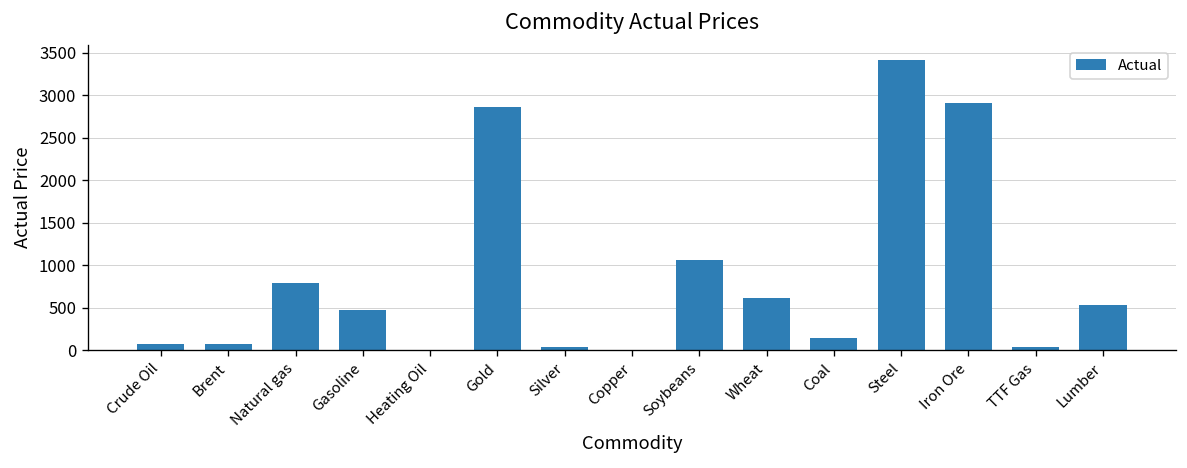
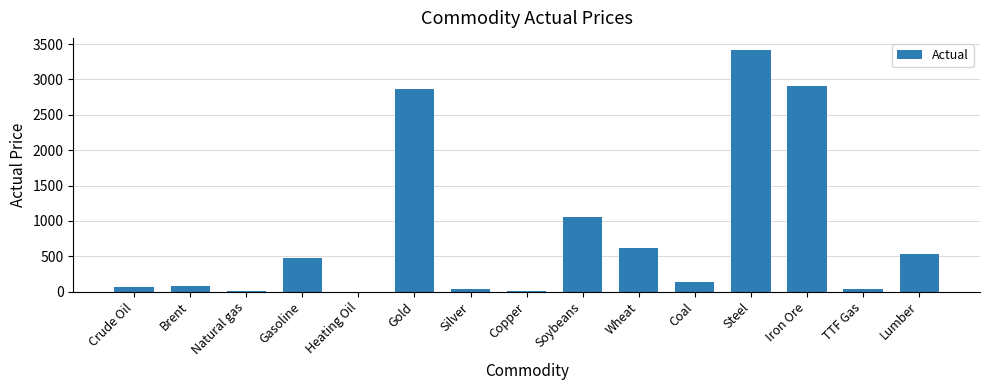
Natural gas: 800 -> 0
